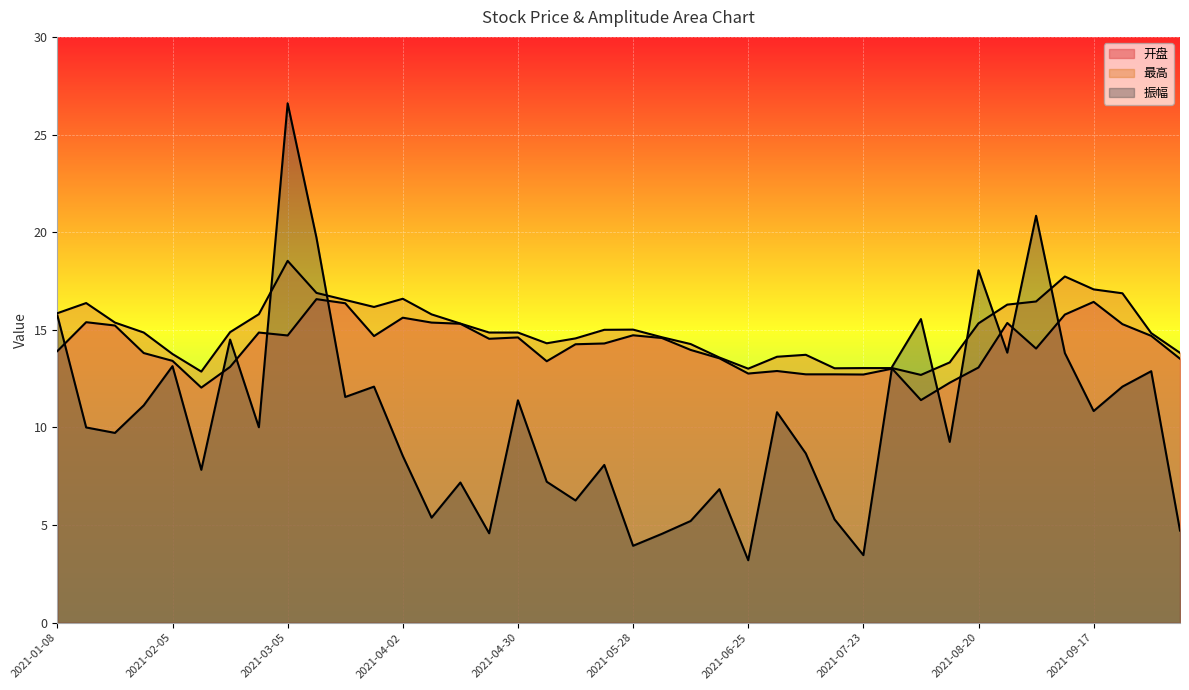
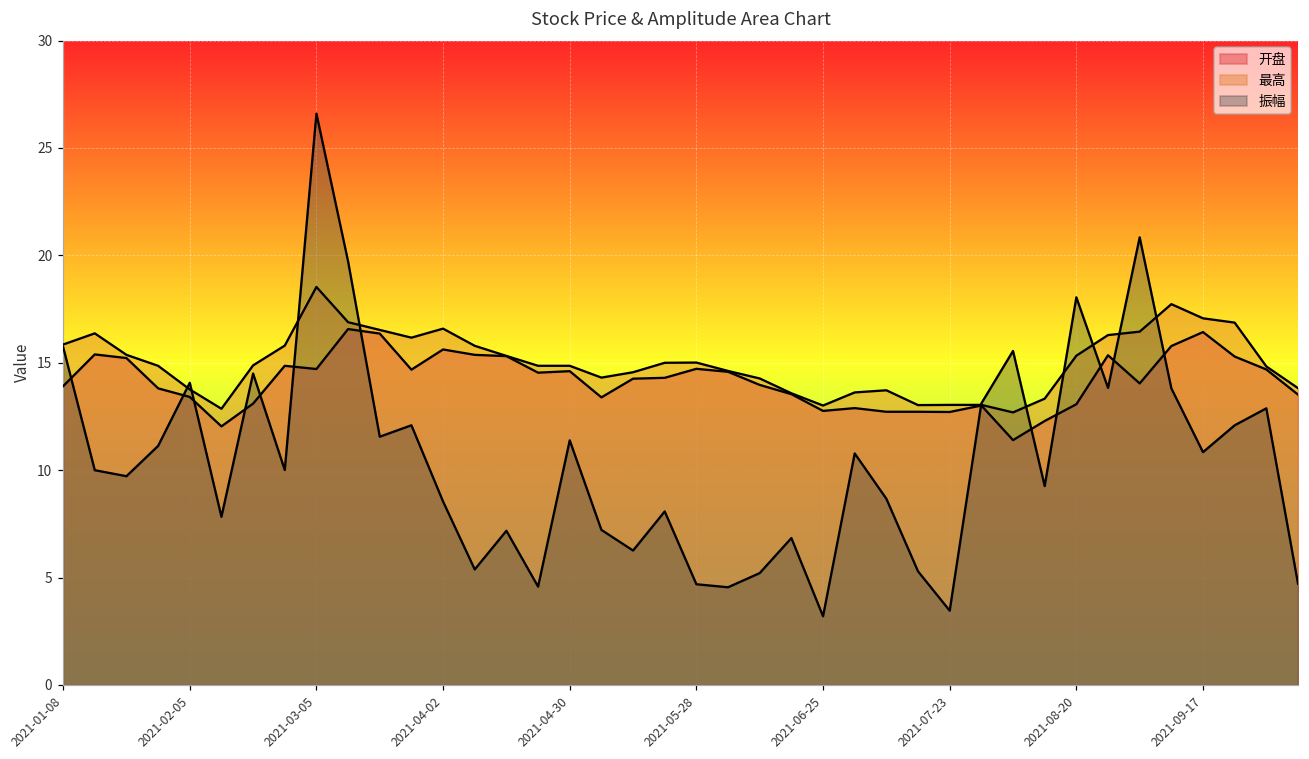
振幅, 2021-02-05: 13.1 -> 14.1
振幅, 2021-05-28: 3.9 -> 4.7
